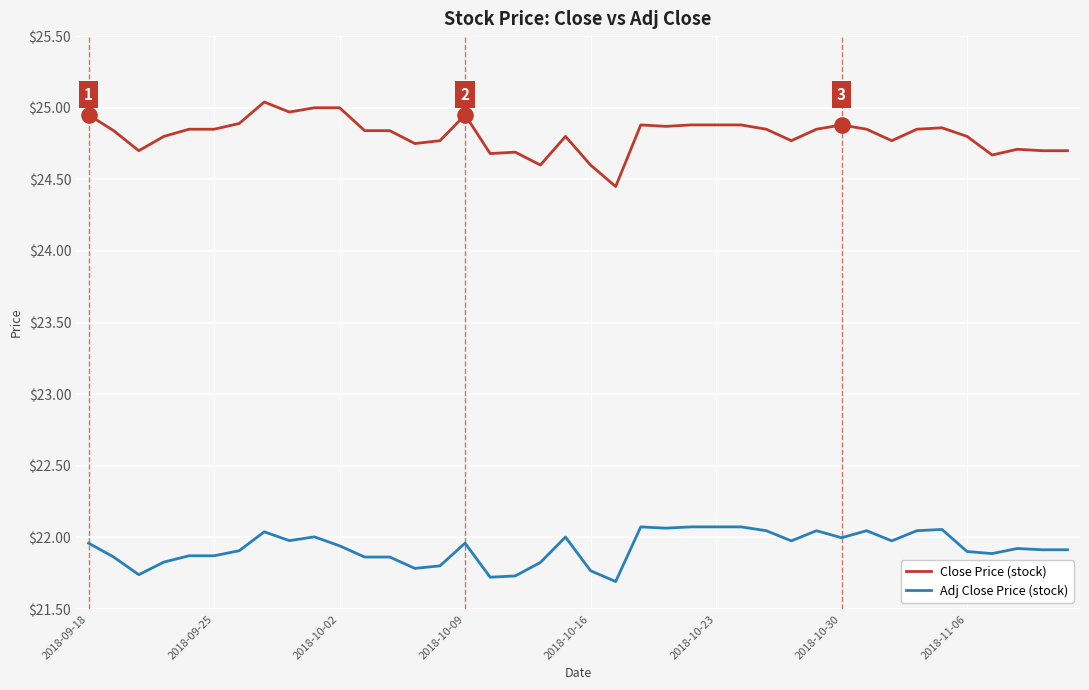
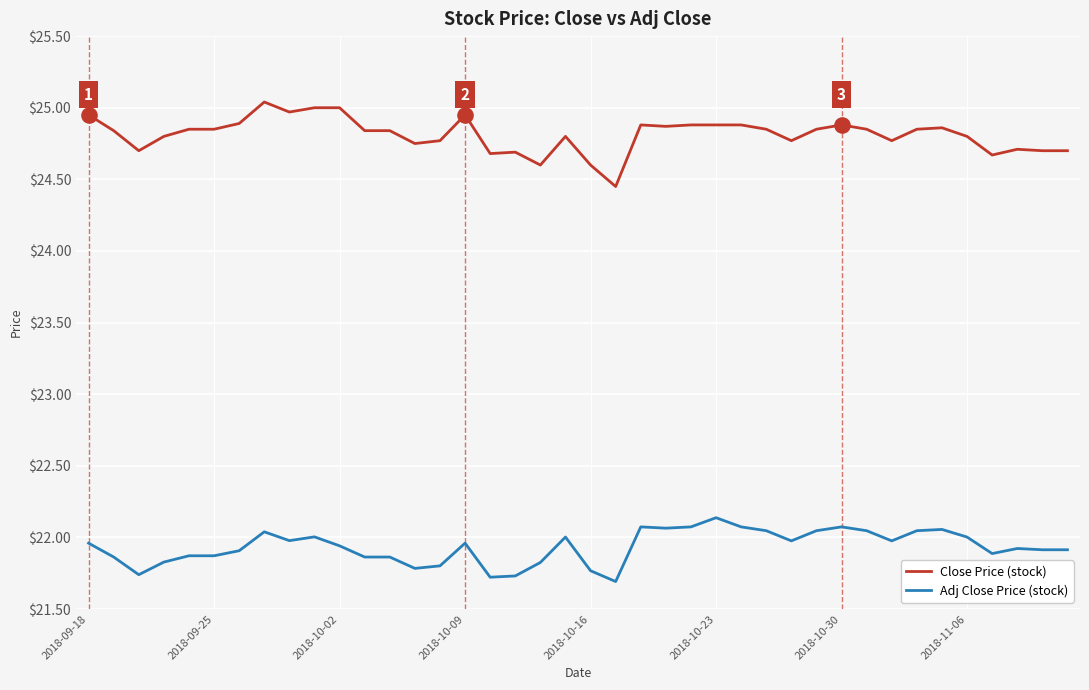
Adj Close Price (stock), 2018-10-23: $22.07 -> $22.14
Adj Close Price (stock), 2018-10-30: $22.00 -> $22.07
Adj Close Price (stock), 2018-11-06: $21.90 -> $22.00
